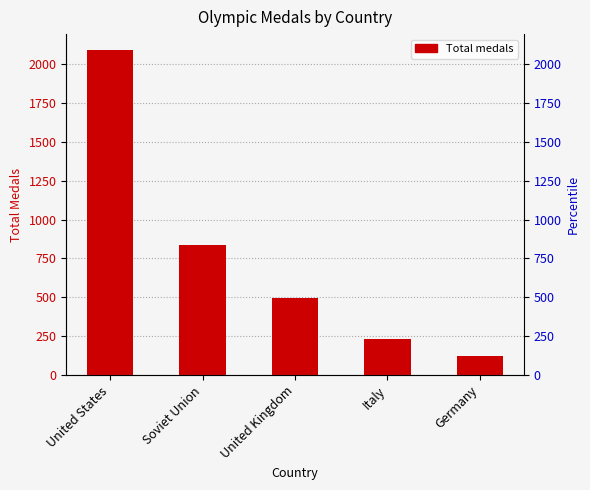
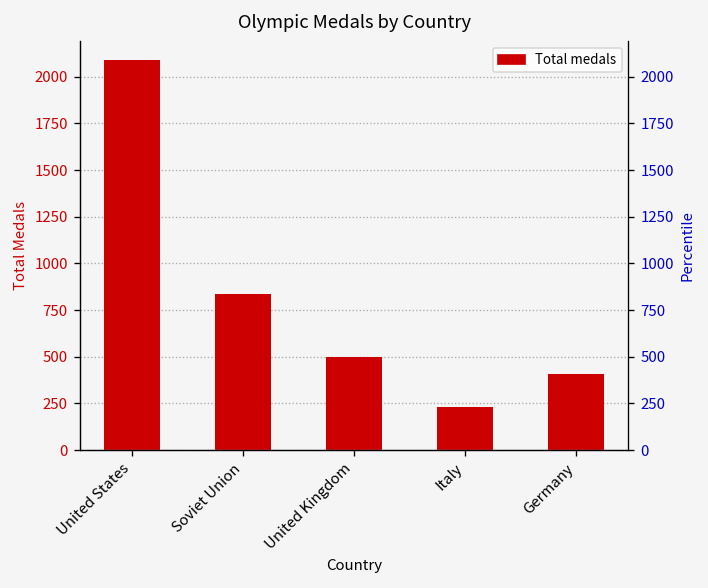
Germany: 120 -> 410
